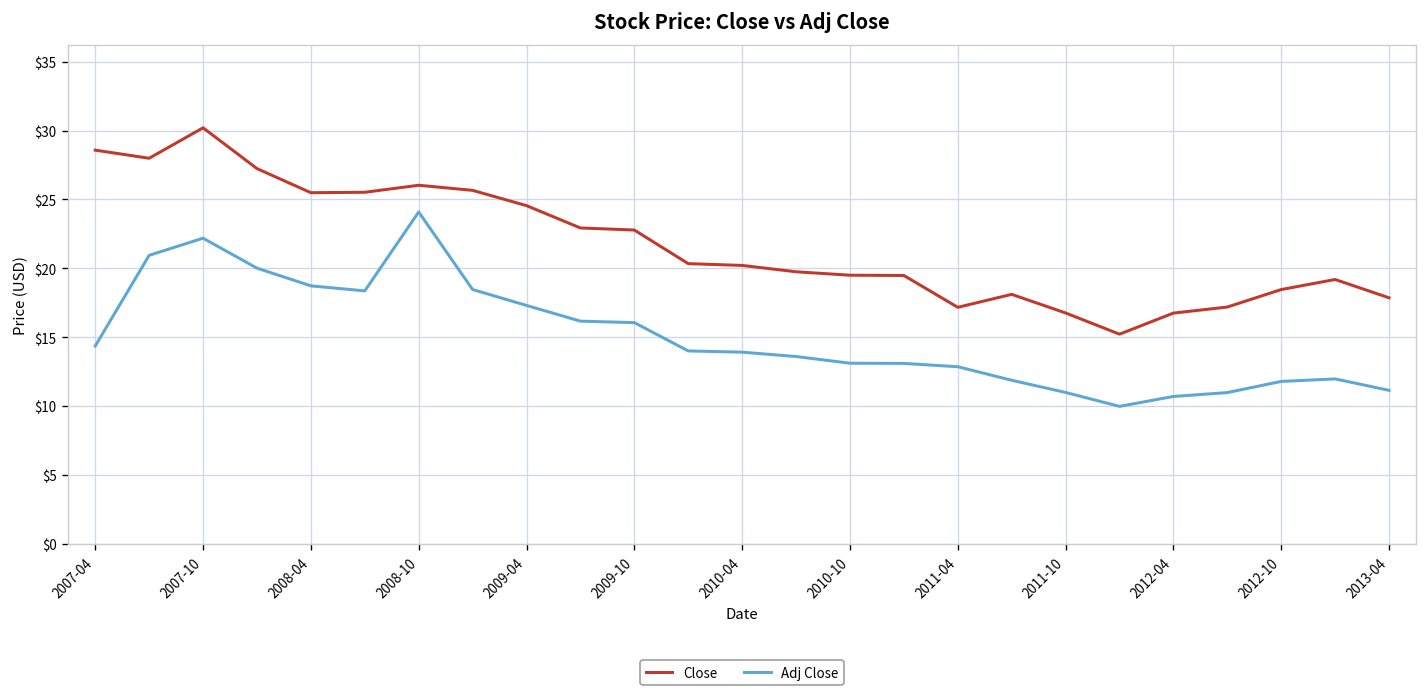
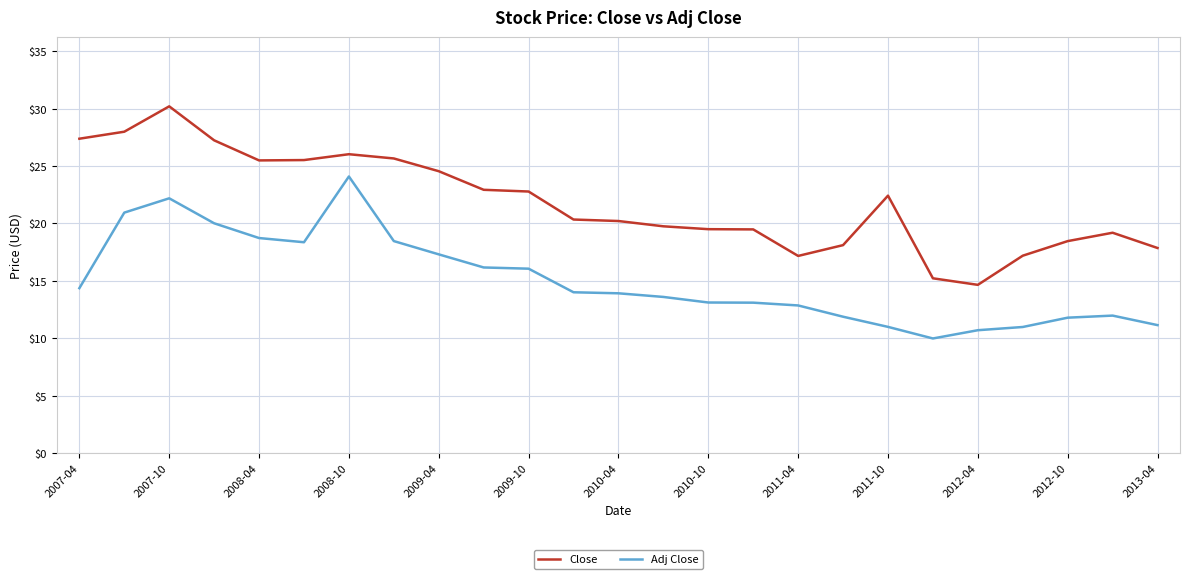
Close, 2007-04: $28.6 -> $27.4
Close, 2011-10: $16.8 -> $22.4
Close, 2012-04: $16.8 -> $14.7
